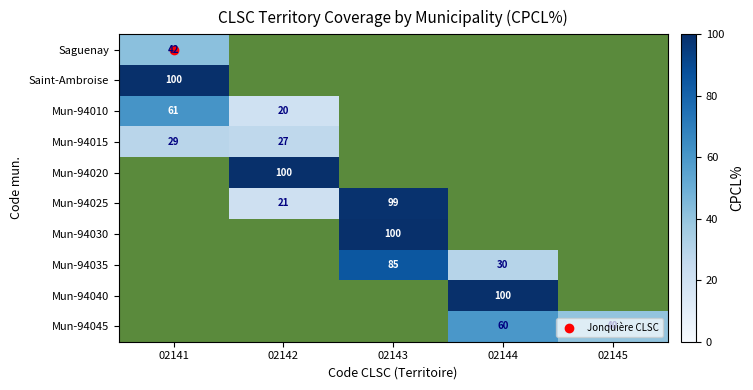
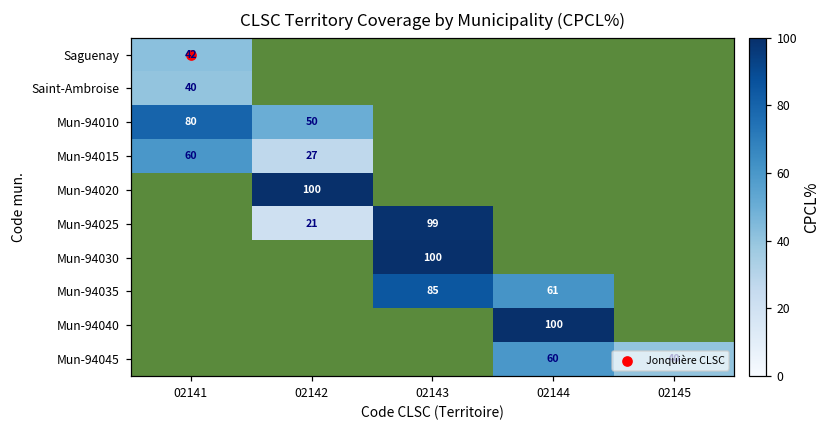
Saint-Ambroise, 02141: 100 -> 40
Mun-94010, 02141: 61 -> 80
Mun-94010, 02142: 20 -> 50
Mun-94015, 02141: 29 -> 60
Mun-94035, 02144: 30 -> 61
